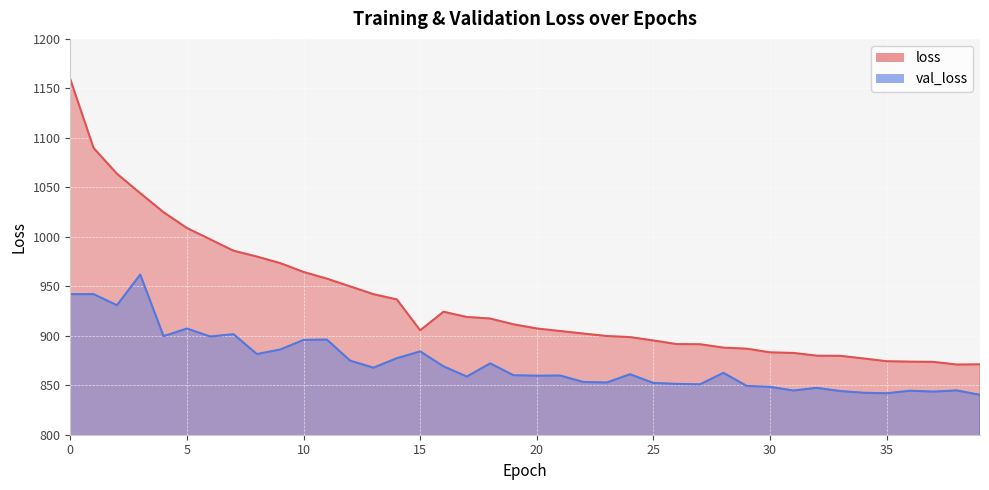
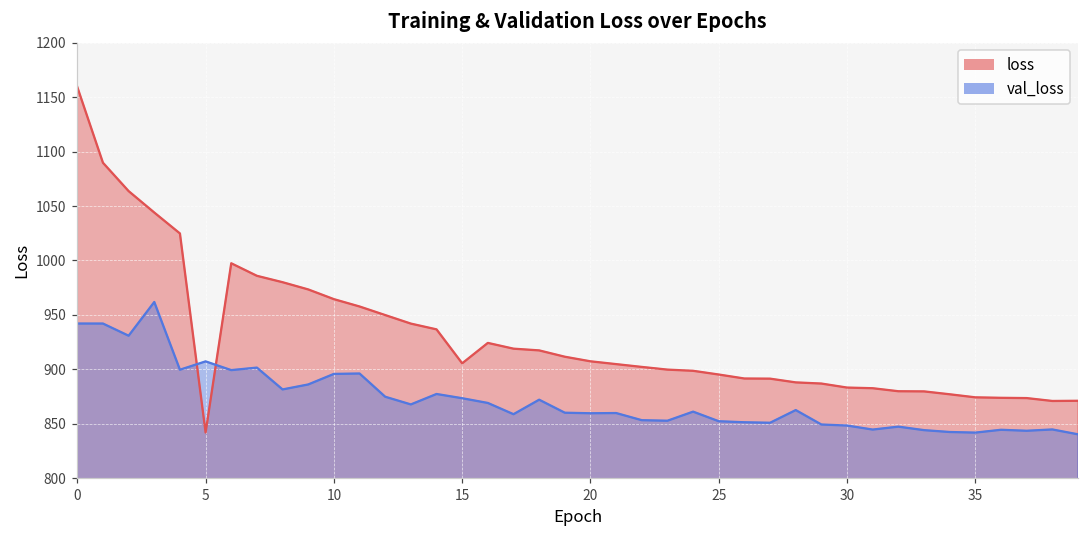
loss, 5: 1010 -> 840
val_loss, 15: 880 -> 870
